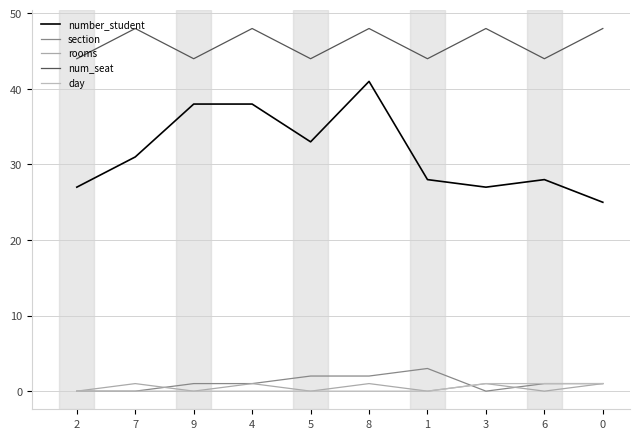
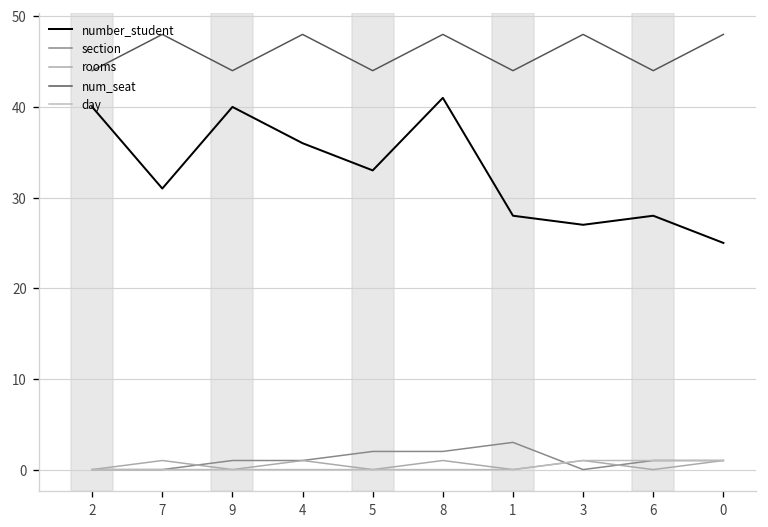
number_student, 2: 27 -> 40
number_student, 9: 38 -> 40
number_student, 4: 38 -> 36
